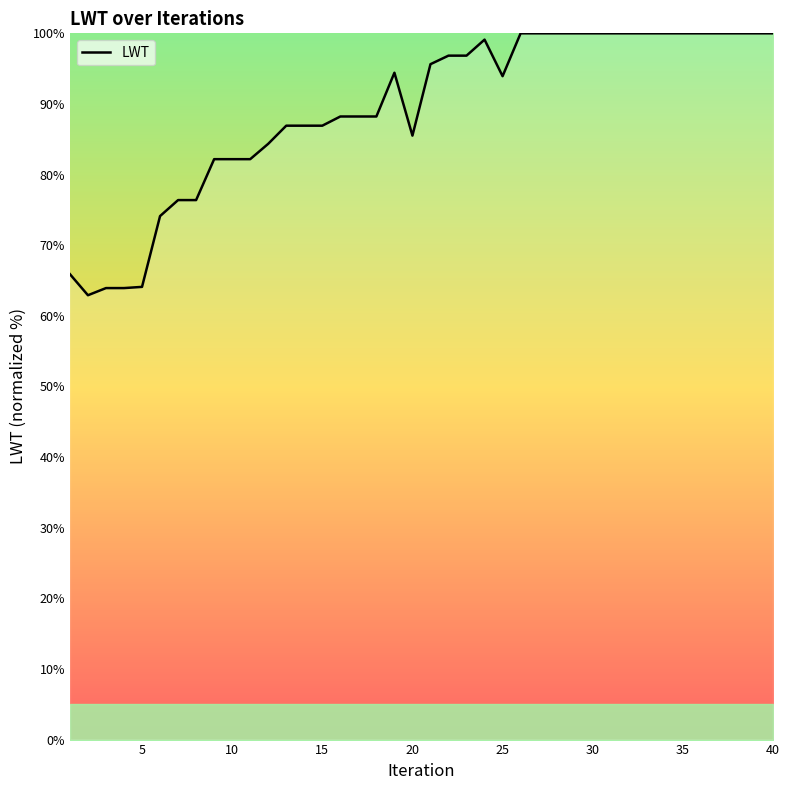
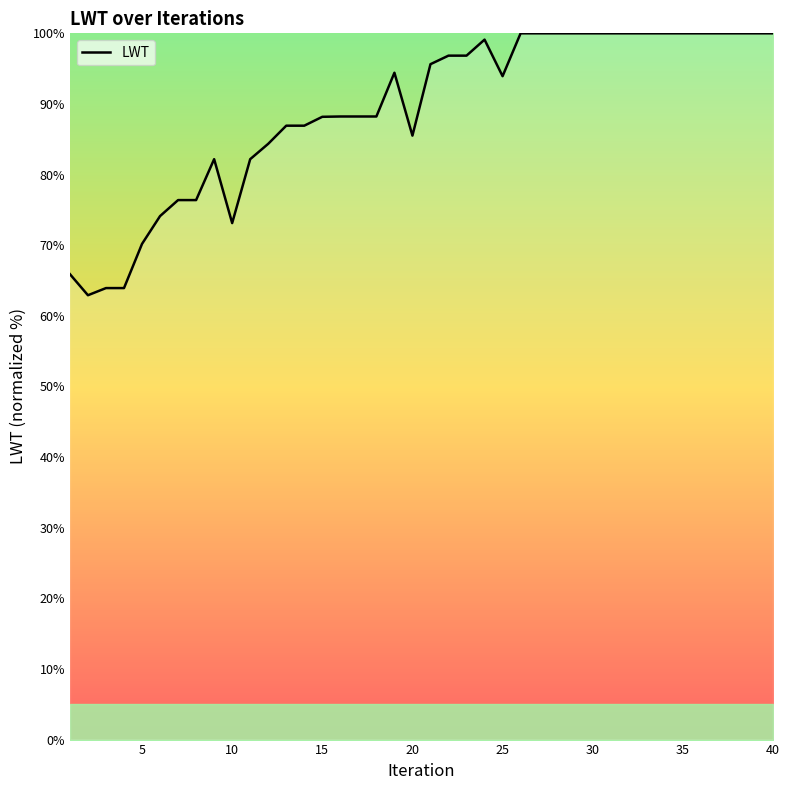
LWT, 5: 64% -> 70%
LWT, 10: 82% -> 73%
LWT, 15: 87% -> 88%
